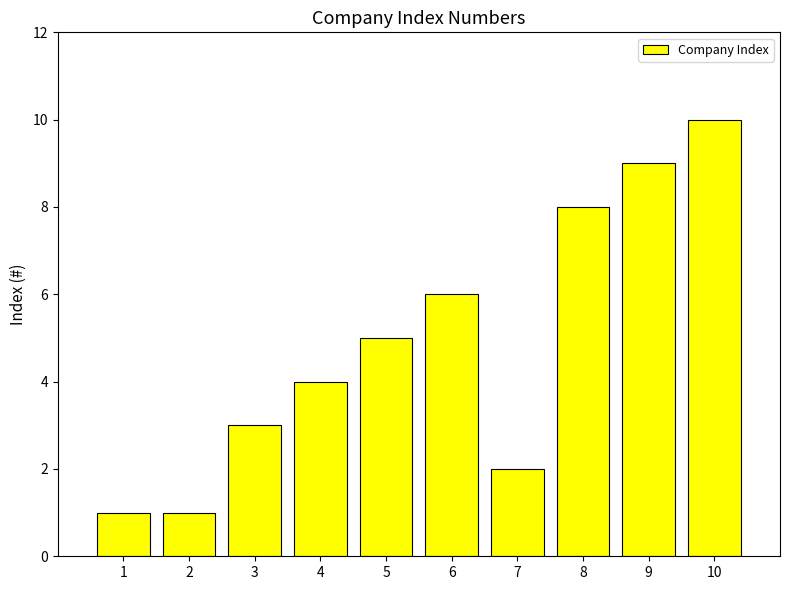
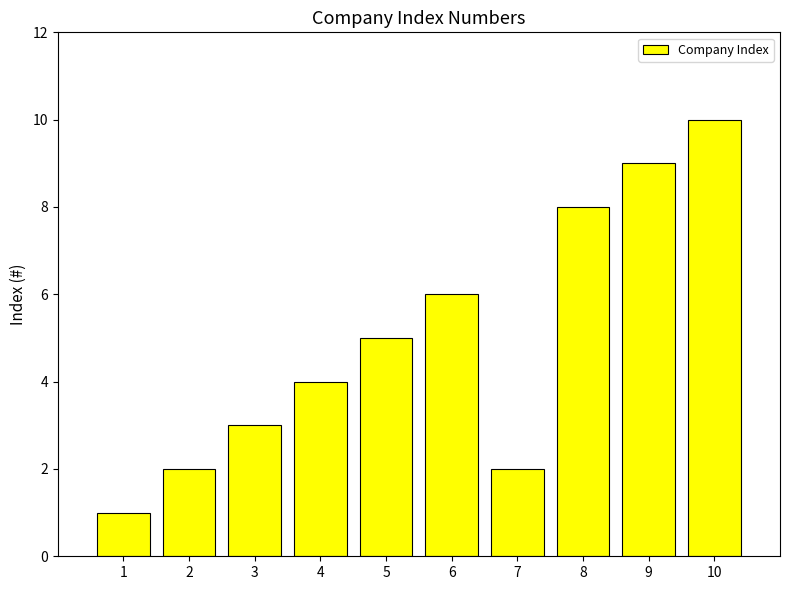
2: 1 -> 2
